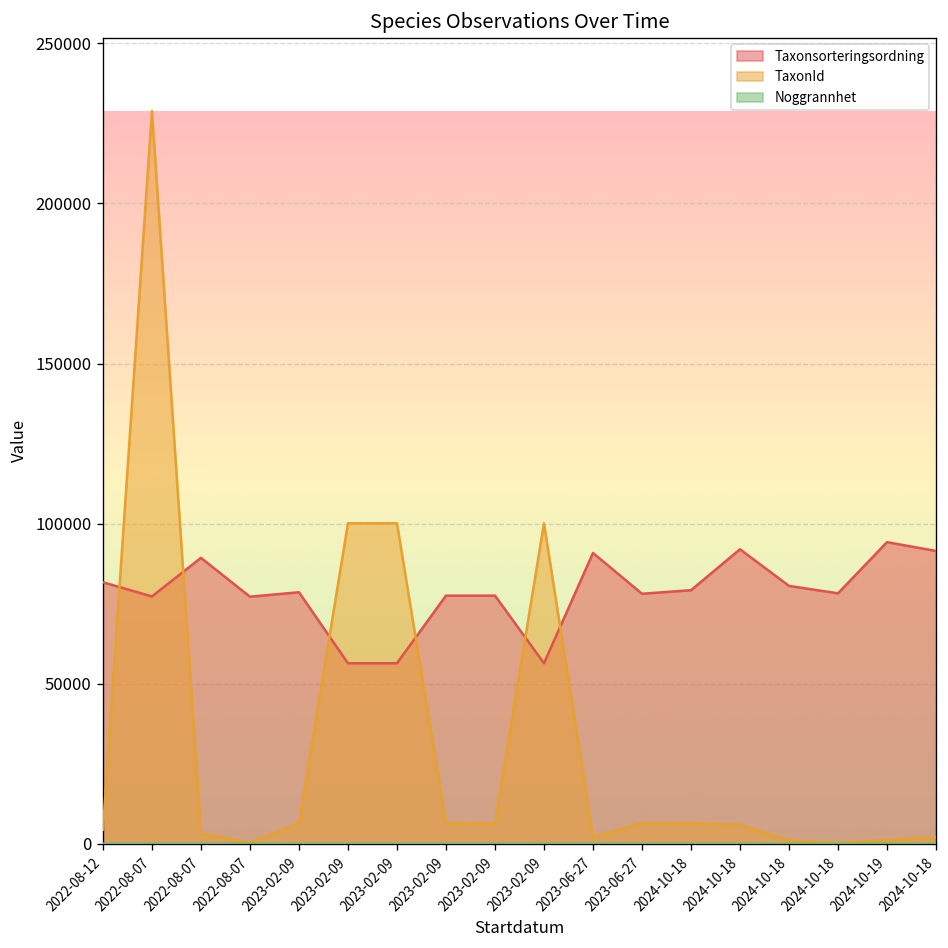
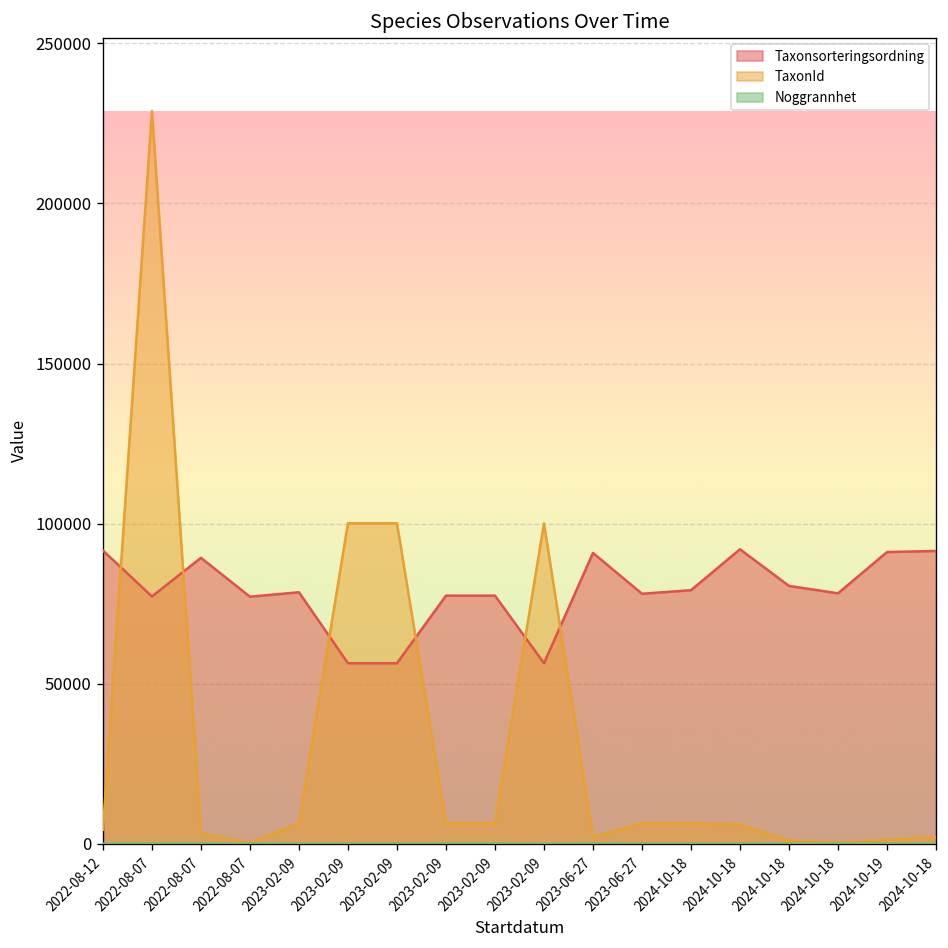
Taxonsorteringsordning, 2022-08-12: 82000 -> 92000
Taxonsorteringsordning, 2024-10-19: 94000 -> 91000
